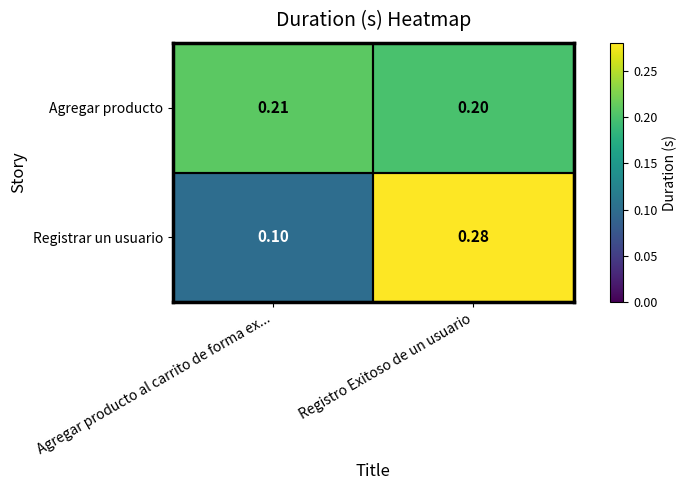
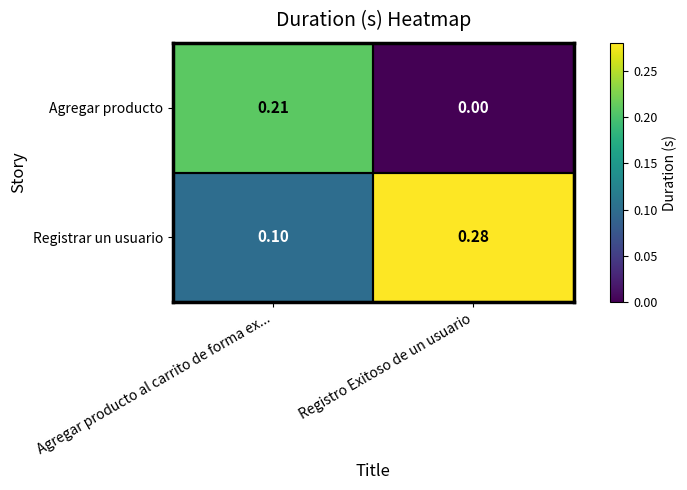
Agregar producto, Registro Exitoso de un usuario: 0.20 -> 0.00
